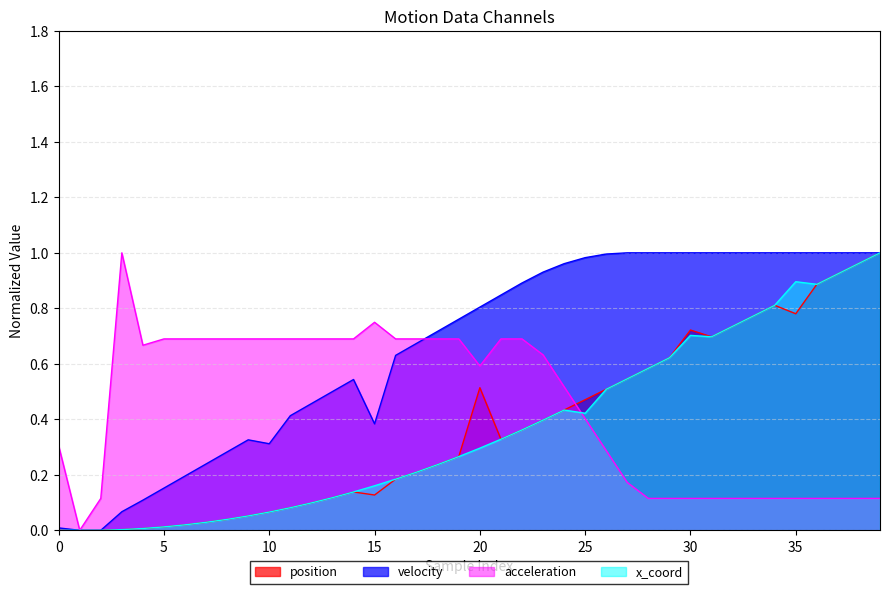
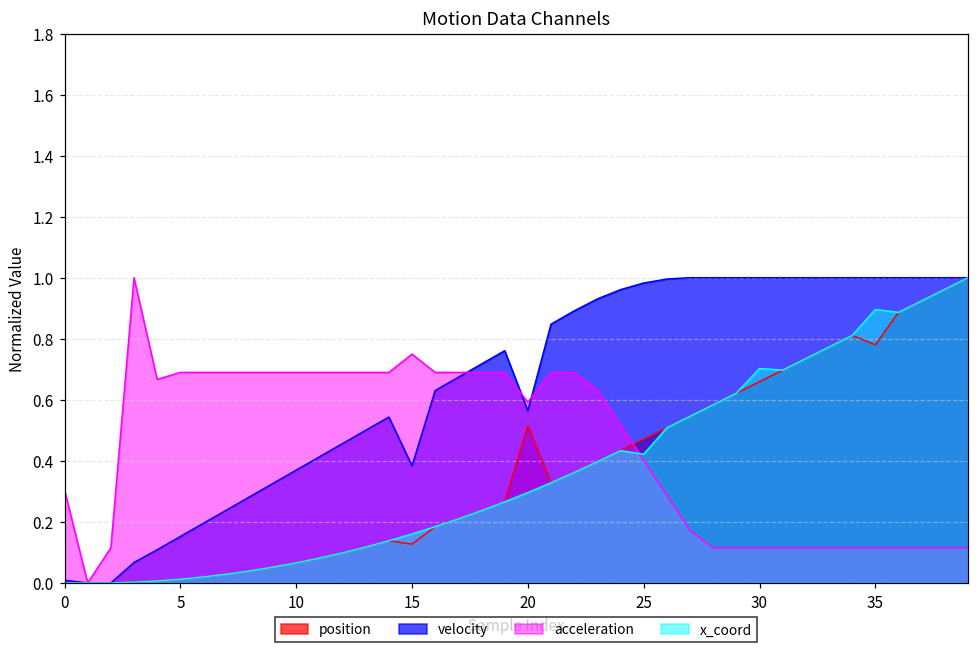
velocity, 10: 0.31 -> 0.37
velocity, 20: 0.80 -> 0.56
position, 30: 0.72 -> 0.66
